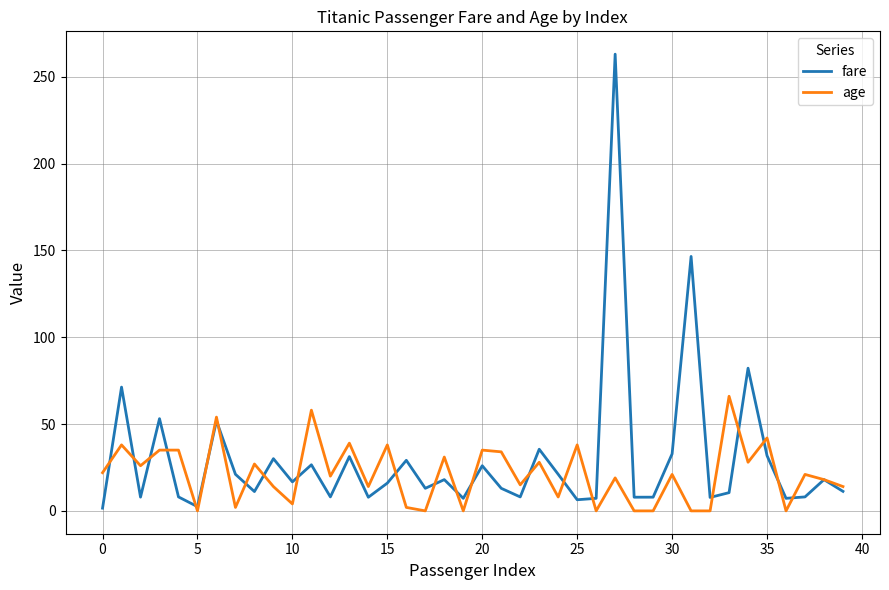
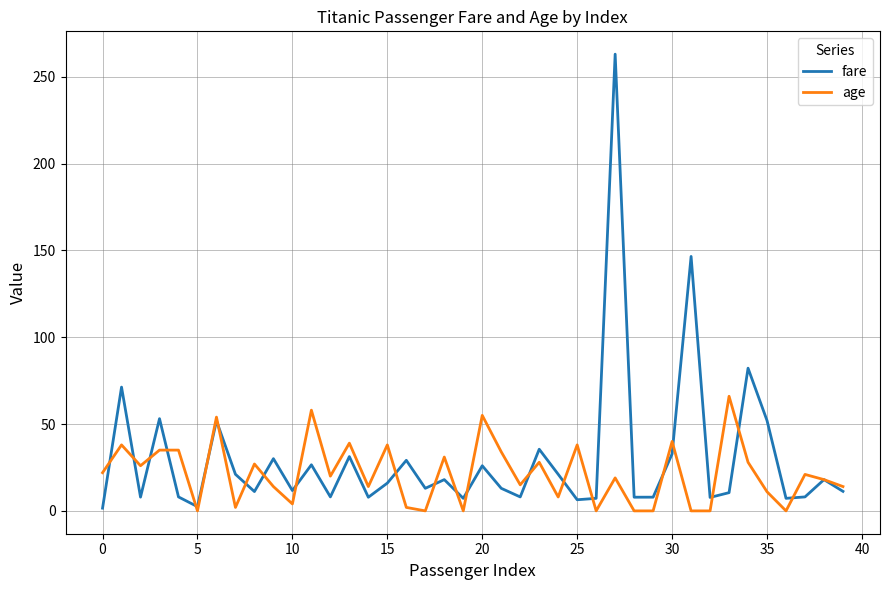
fare, 10: 17 -> 12
age, 20: 35 -> 55
age, 30: 21 -> 40
fare, 35: 32 -> 52
age, 35: 42 -> 11
